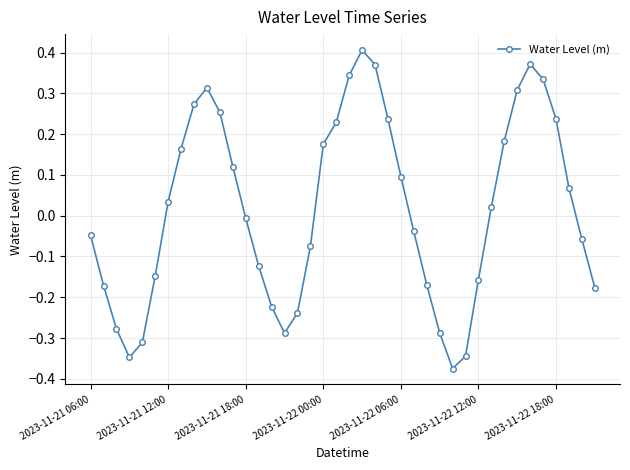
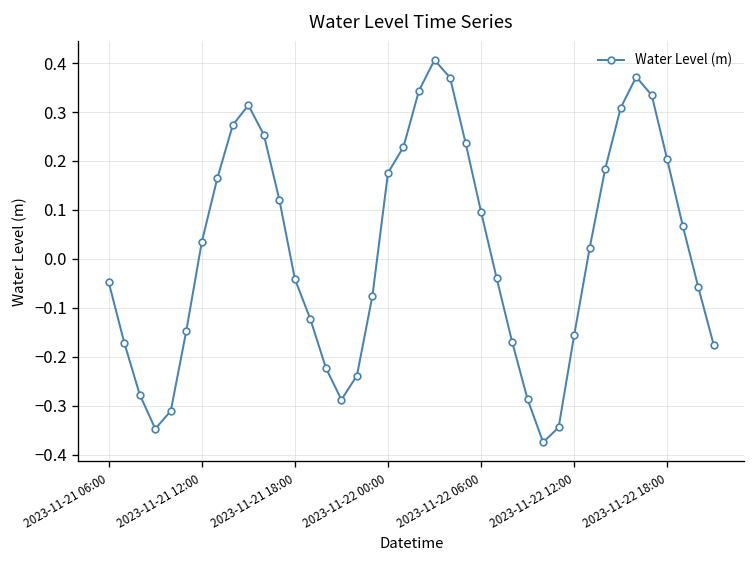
2023-11-21 18:00: -0.01 -> -0.04
2023-11-22 18:00: 0.24 -> 0.20
